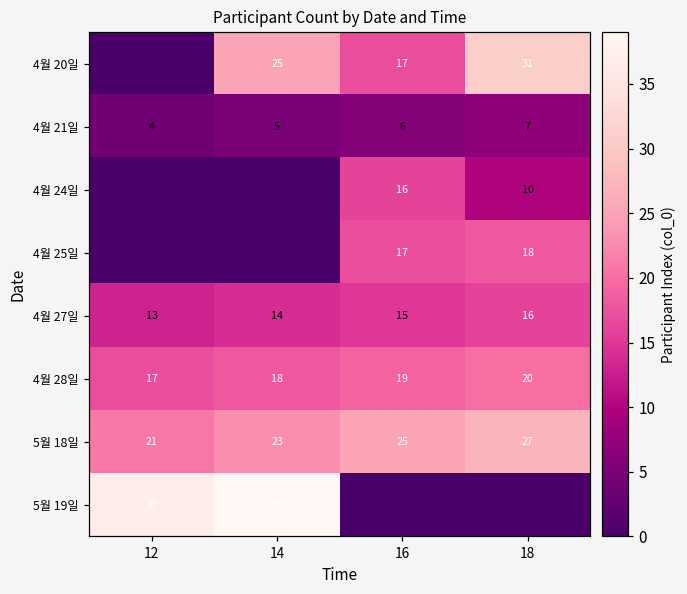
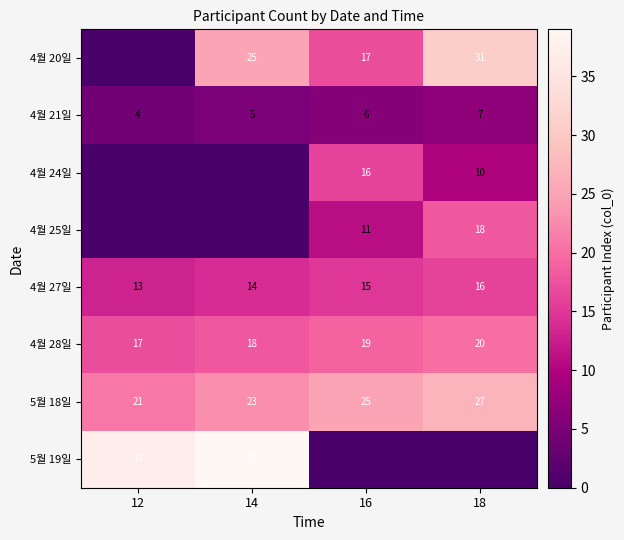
4월 25일, 16: 17 -> 11
